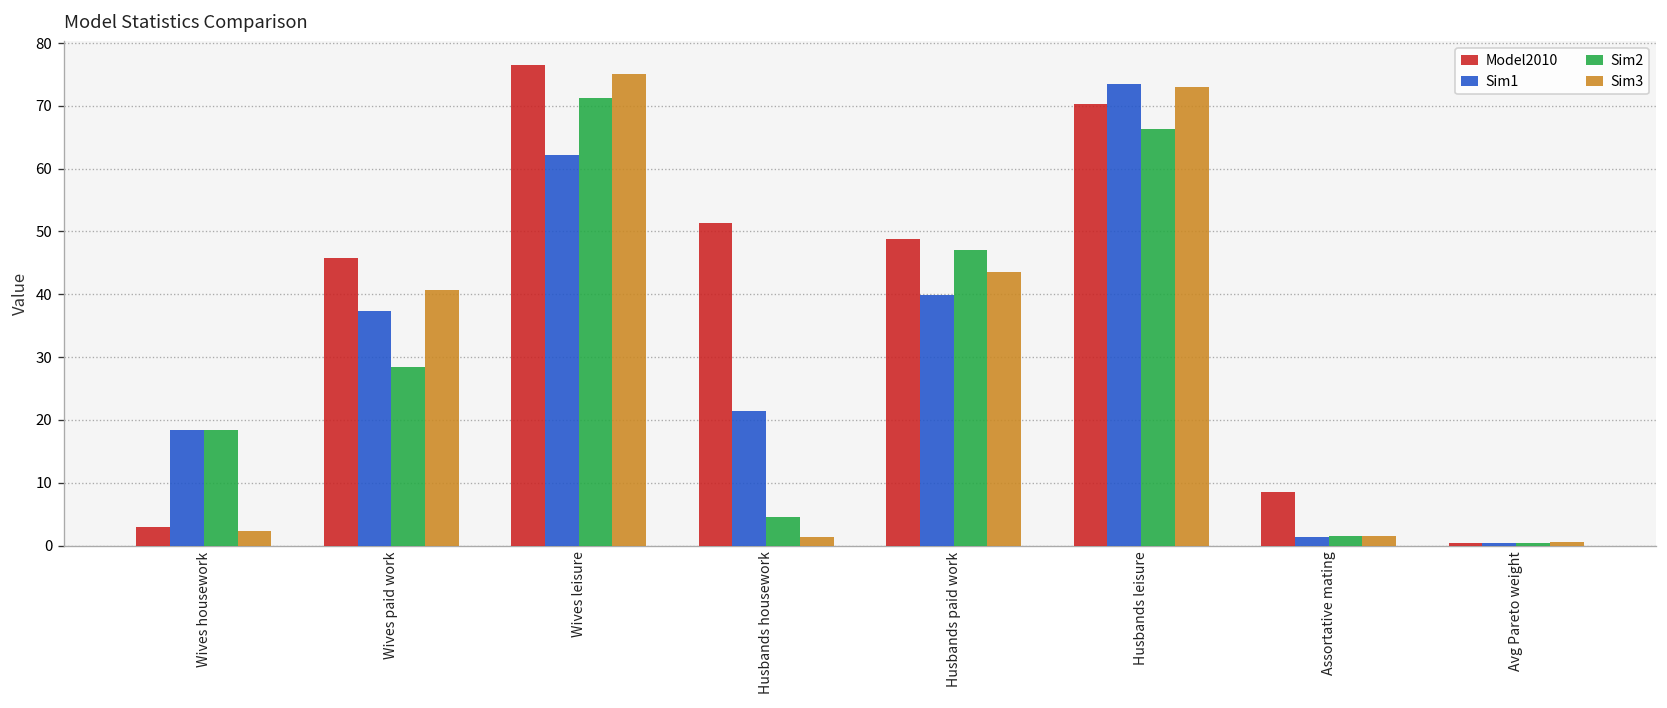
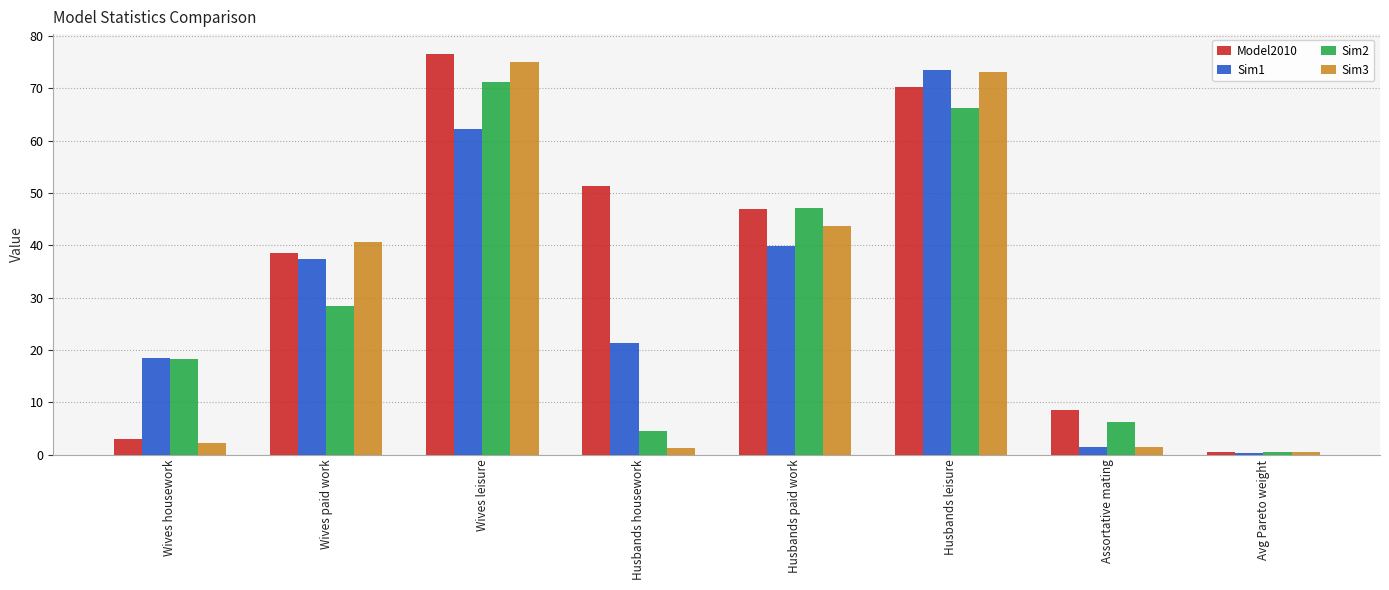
Model2010, Wives paid work: 46 -> 38
Model2010, Husbands paid work: 49 -> 47
Sim2, Assortative mating: 2 -> 6
